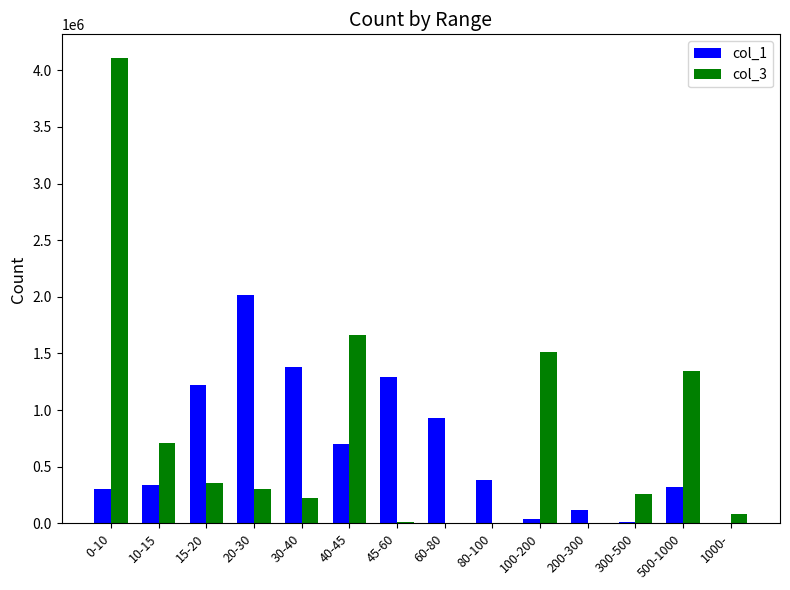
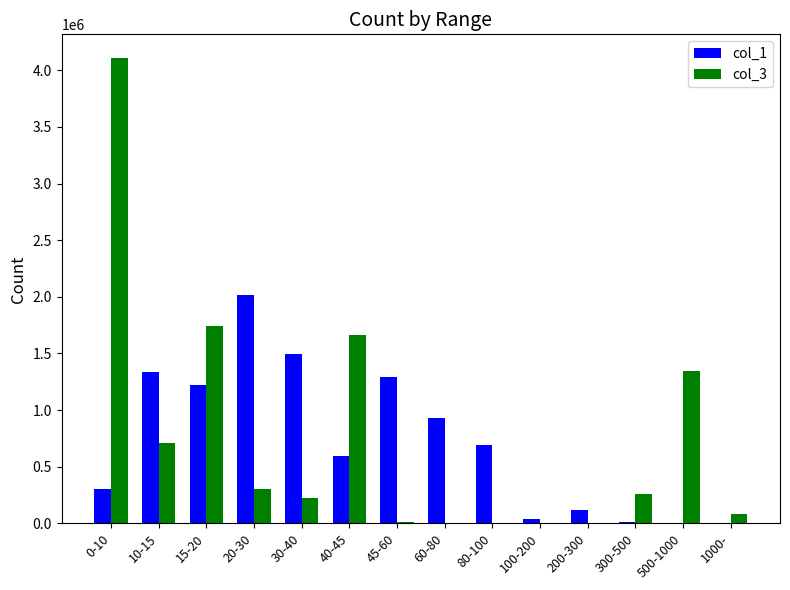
col_1, 10-15: 340000 -> 1340000
col_3, 15-20: 360000 -> 1740000
col_1, 30-40: 1380000 -> 1500000
col_1, 40-45: 700000 -> 600000
col_1, 80-100: 390000 -> 690000
col_3, 100-200: 1510000 -> 0
col_1, 500-1000: 320000 -> 0
